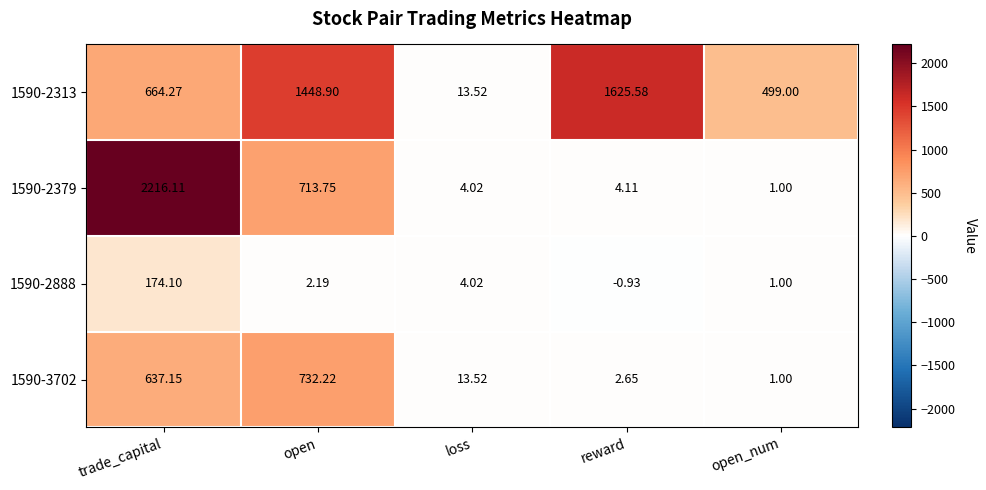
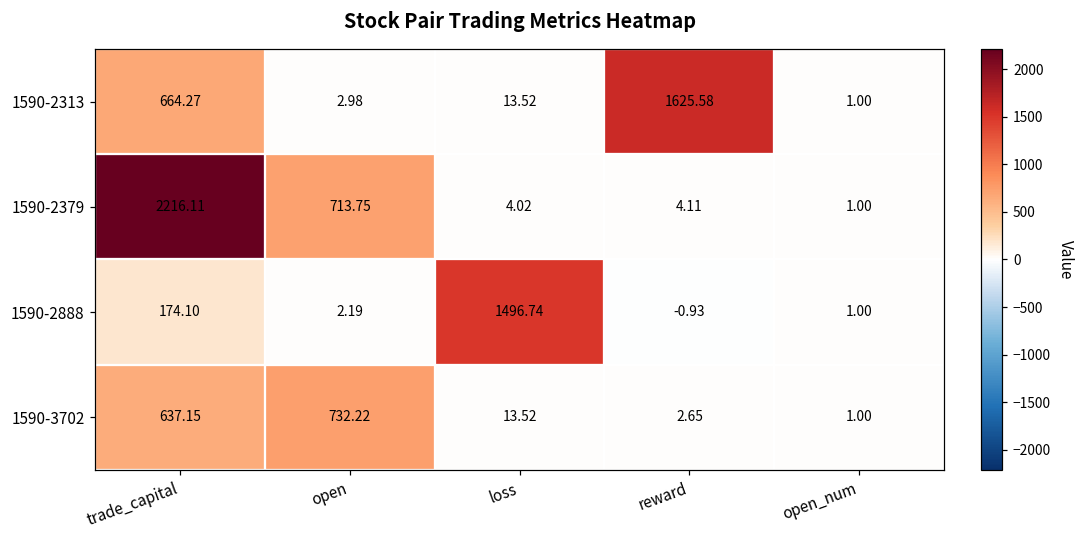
1590-2313, open: 1448.90 -> 2.98
1590-2313, open_num: 499.00 -> 1.00
1590-2888, loss: 4.02 -> 1496.74
